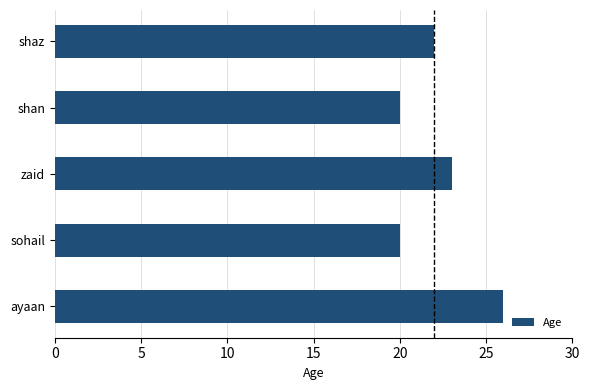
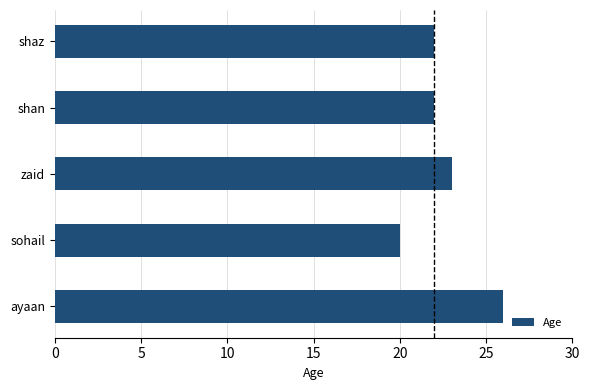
shan: 20 -> 22
